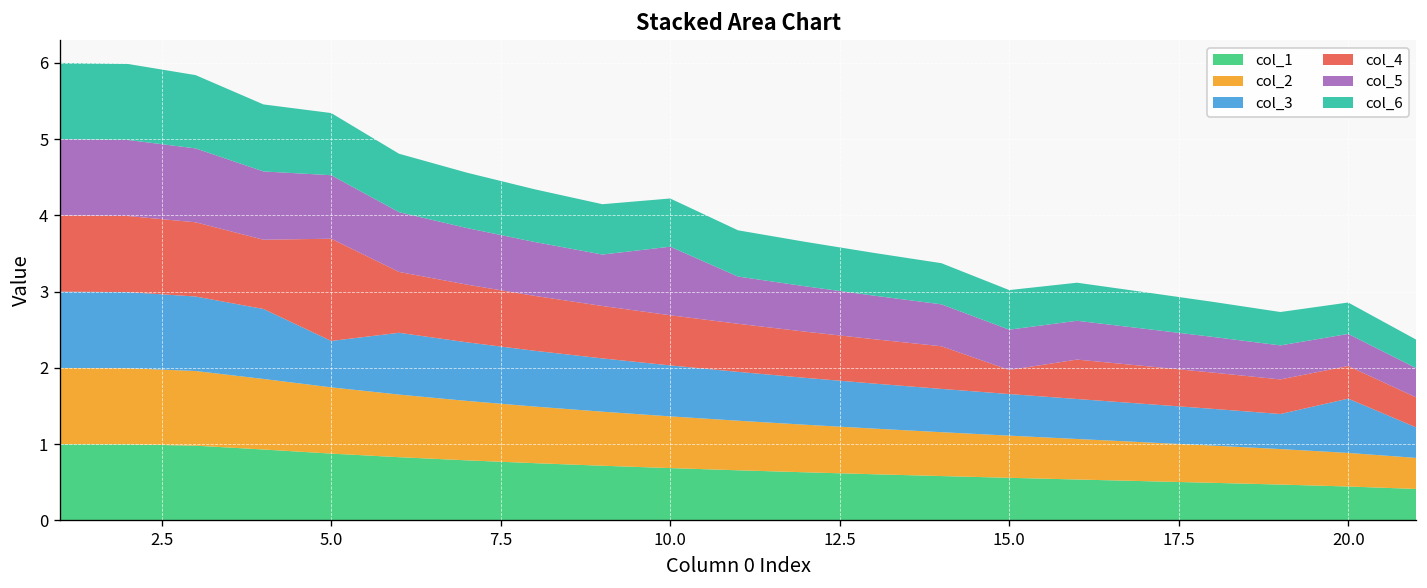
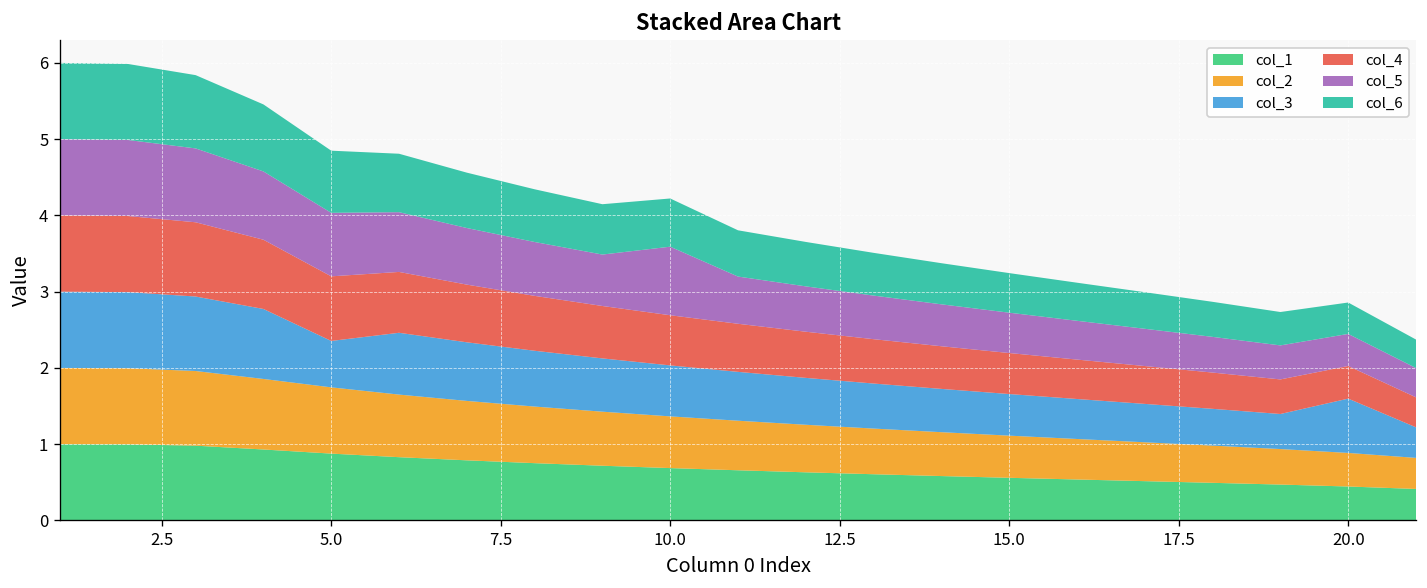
col_4, 5.0: 1.3 -> 0.8
col_4, 15.0: 0.3 -> 0.5
